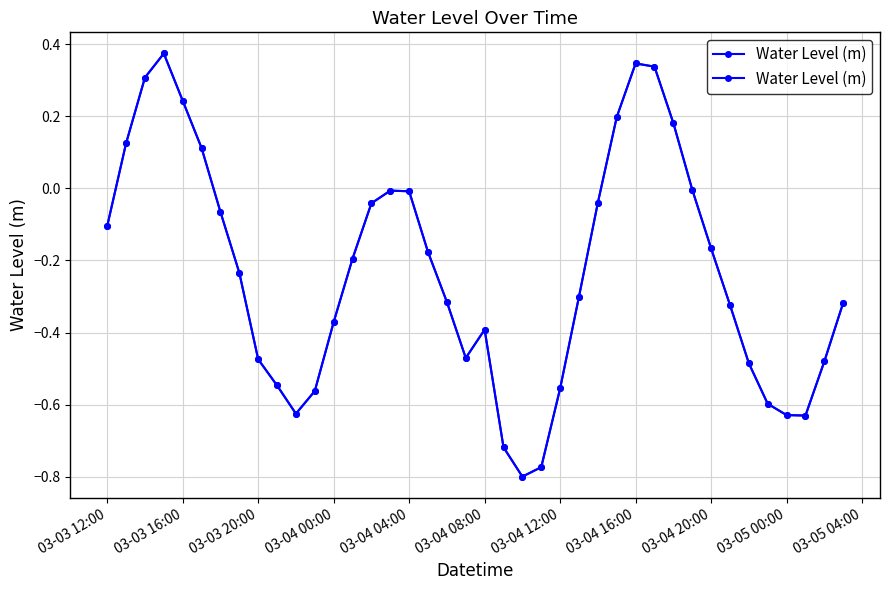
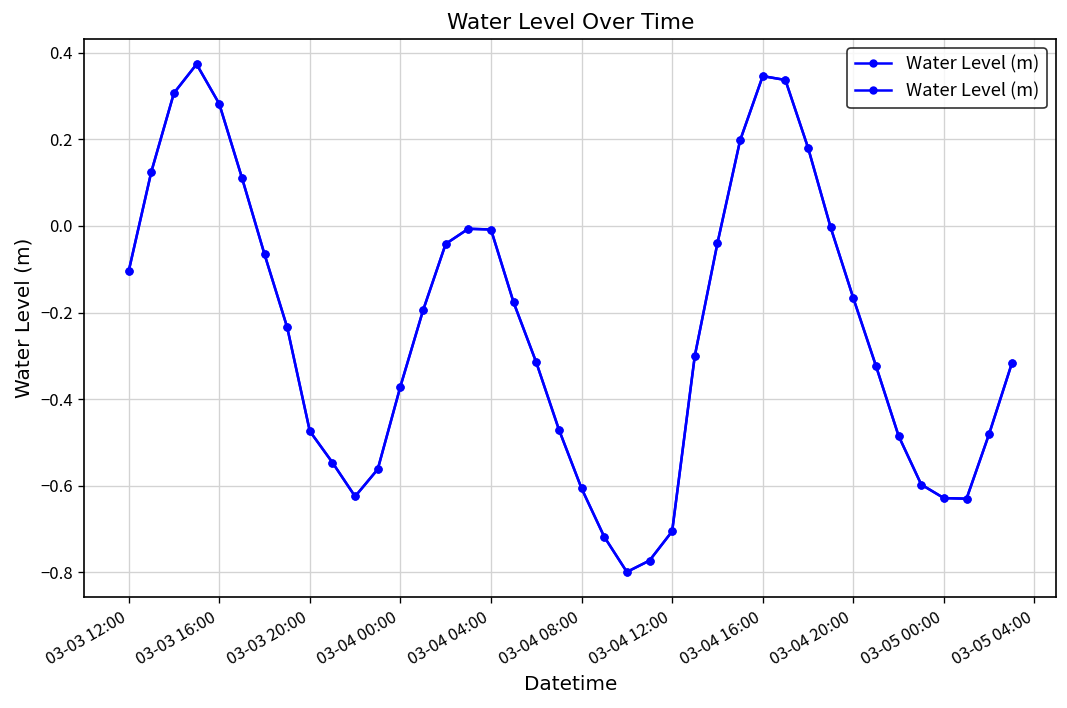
03-03 16:00: 0.24 -> 0.28
03-04 08:00: -0.39 -> -0.61
03-04 12:00: -0.56 -> -0.71
